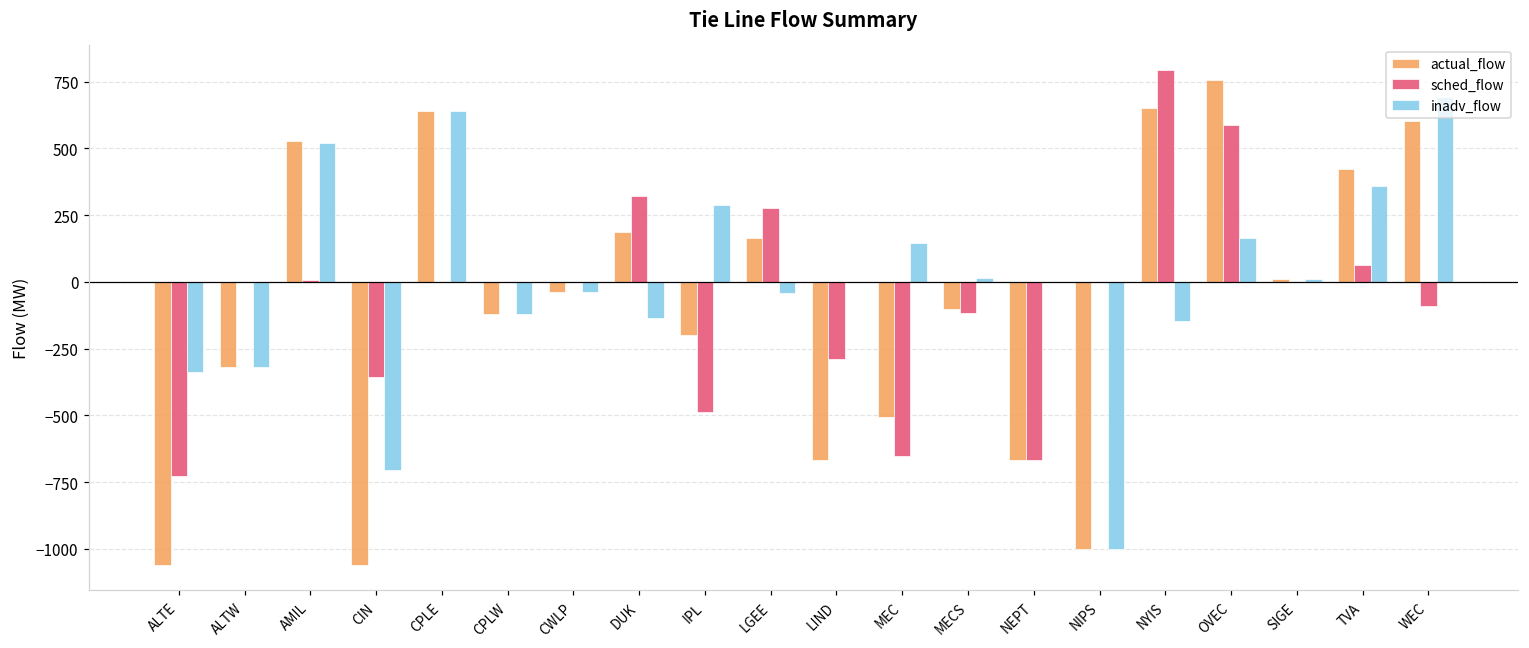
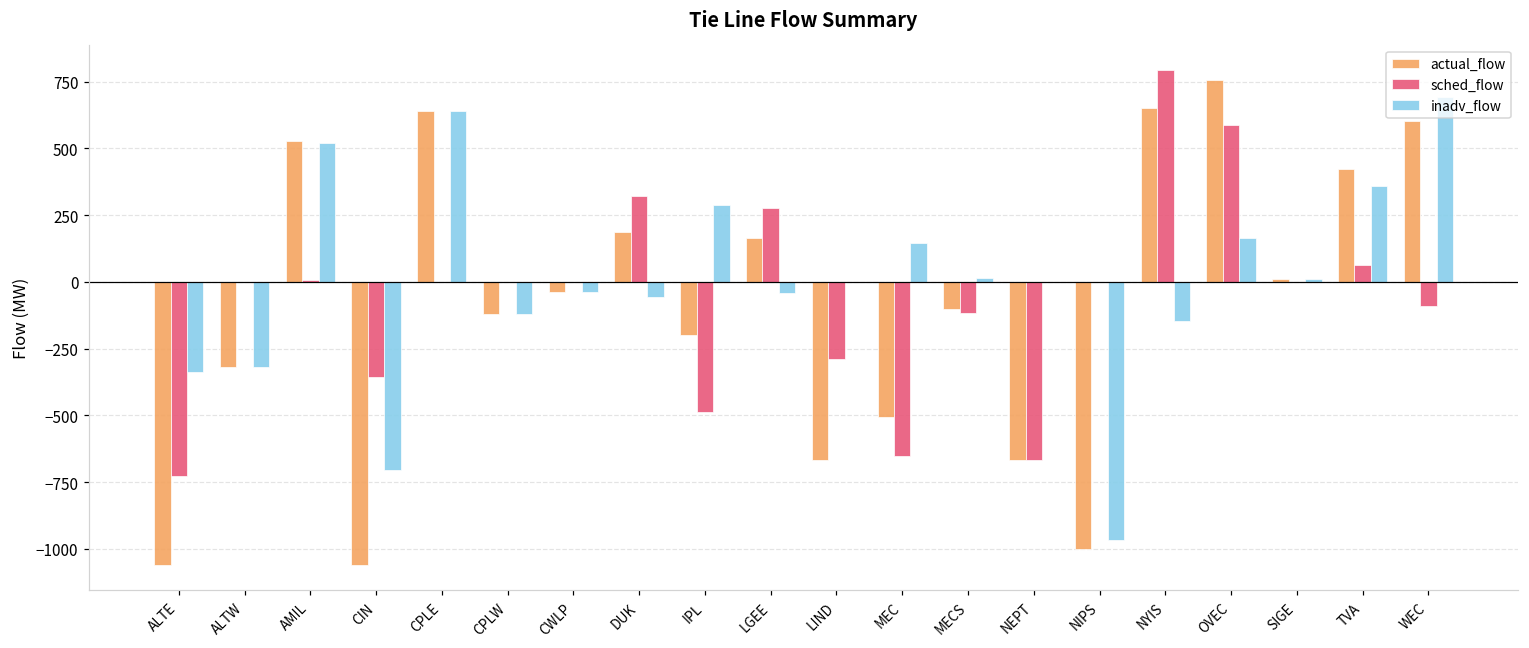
inadv_flow, DUK: -130 -> -60
inadv_flow, NIPS: -1000 -> -970
